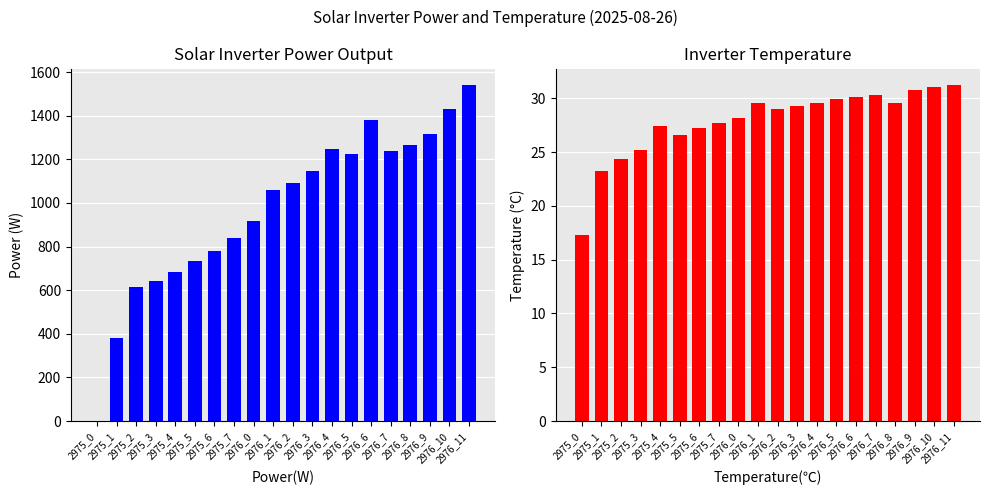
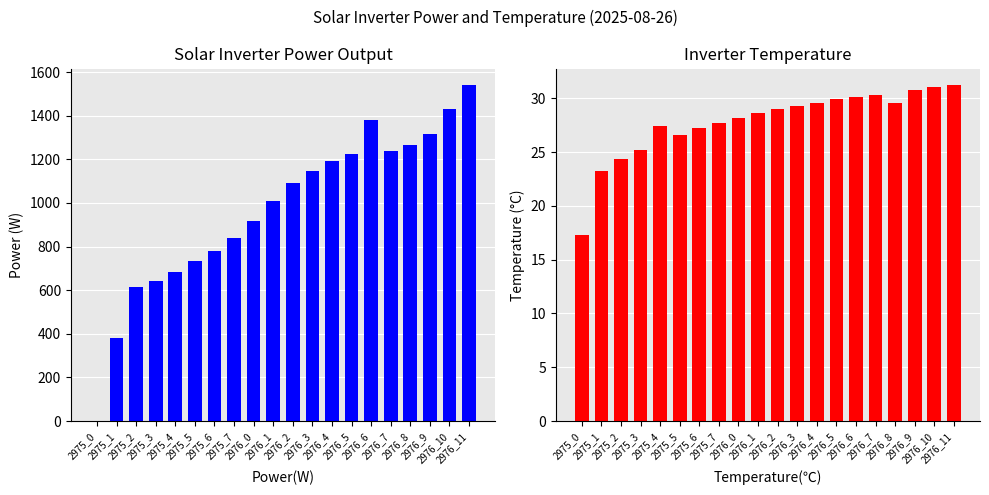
Solar Inverter Power Output, 2976_1: 1060 -> 1010
Solar Inverter Power Output, 2976_4: 1250 -> 1190
Inverter Temperature, 2976_1: 29.6 -> 28.6
